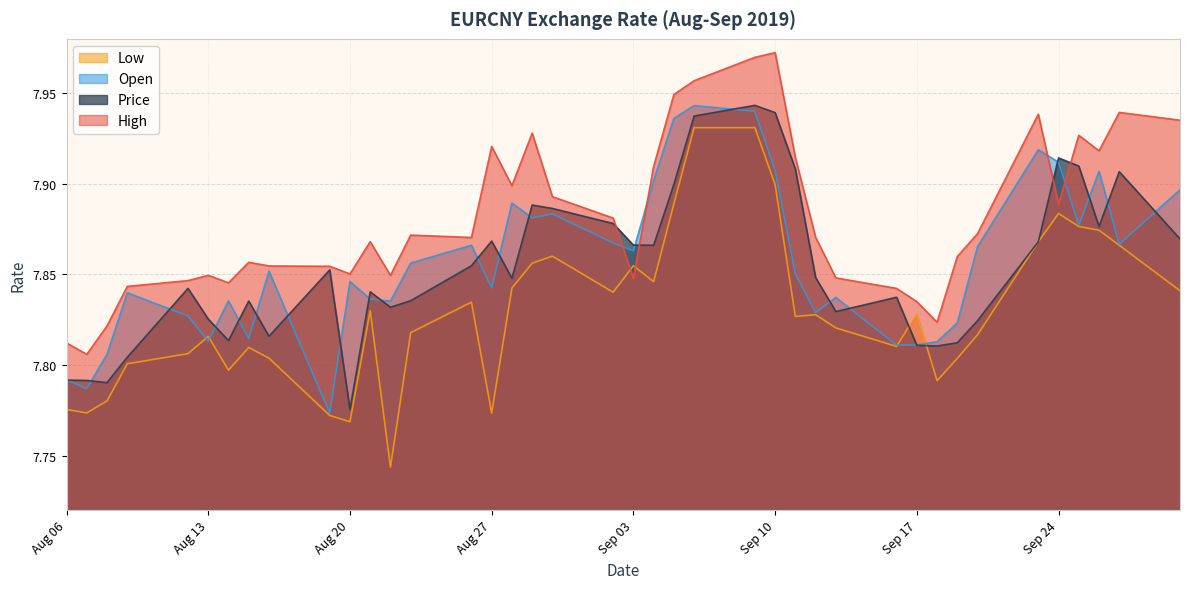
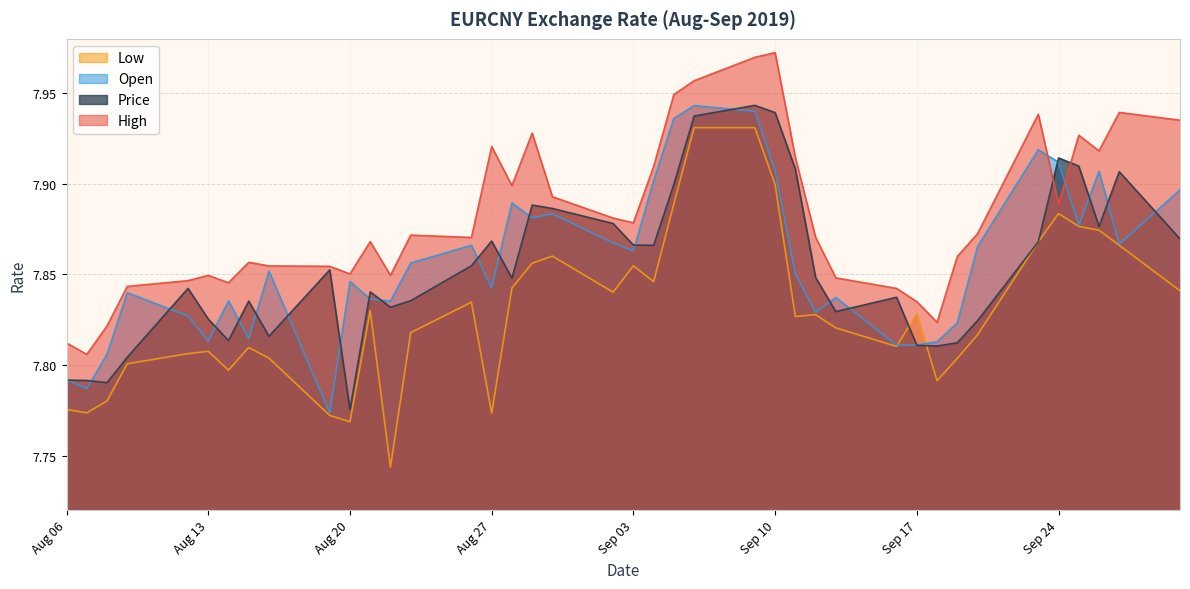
Low, Aug 13: 7.816 -> 7.808
High, Sep 03: 7.848 -> 7.879
